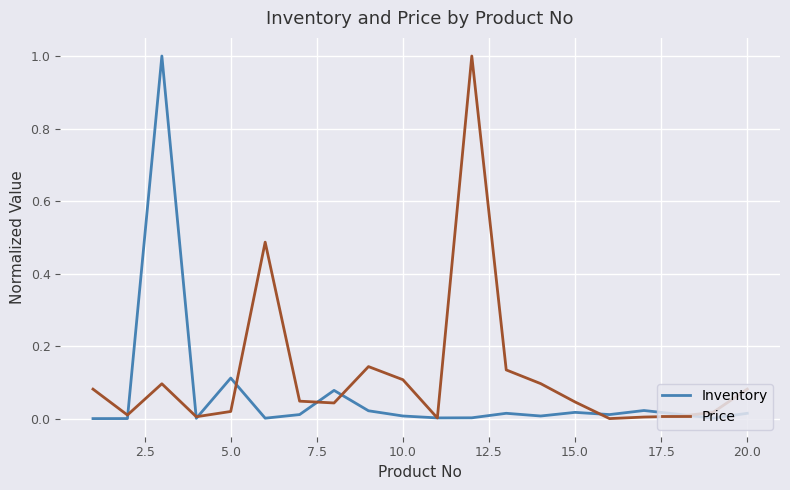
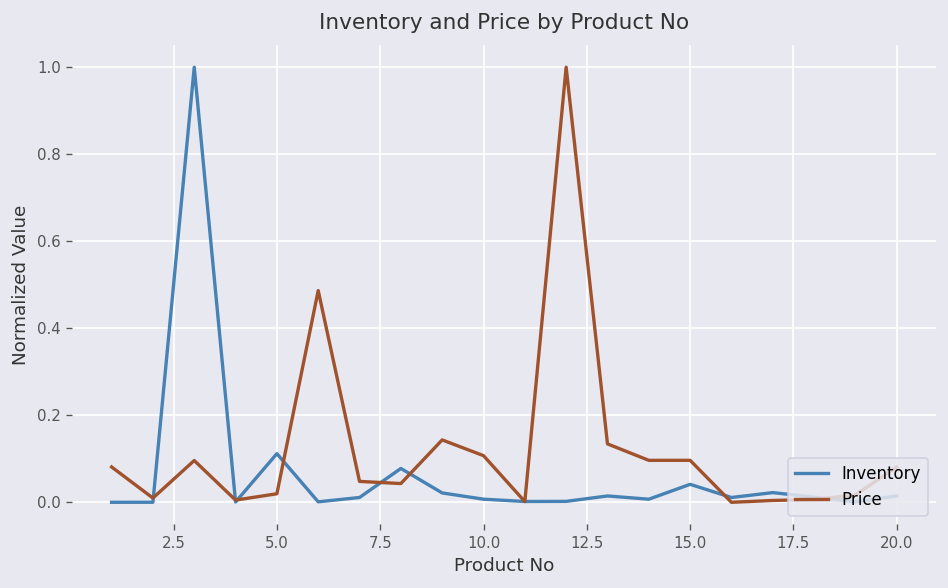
Inventory, 15.0: 0.02 -> 0.04
Price, 15.0: 0.05 -> 0.10
